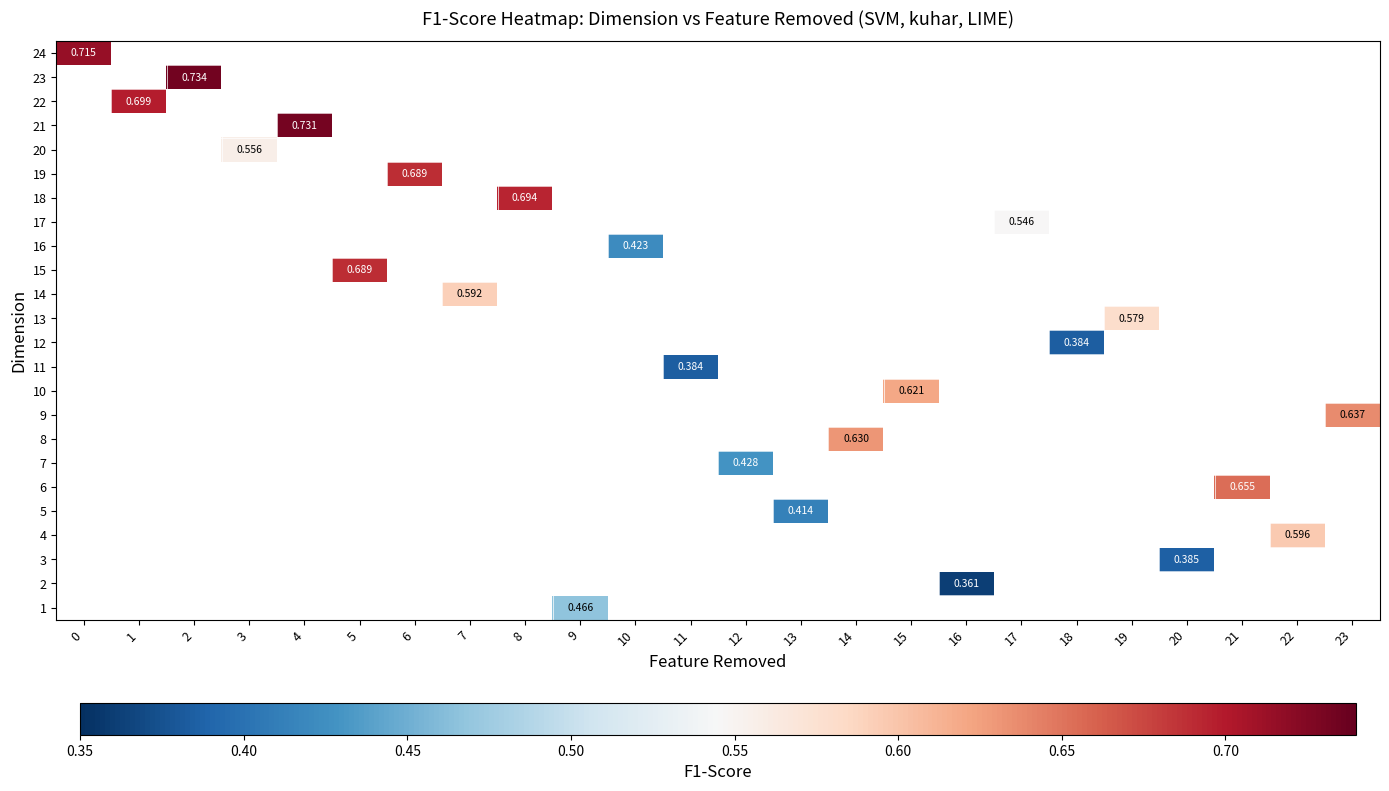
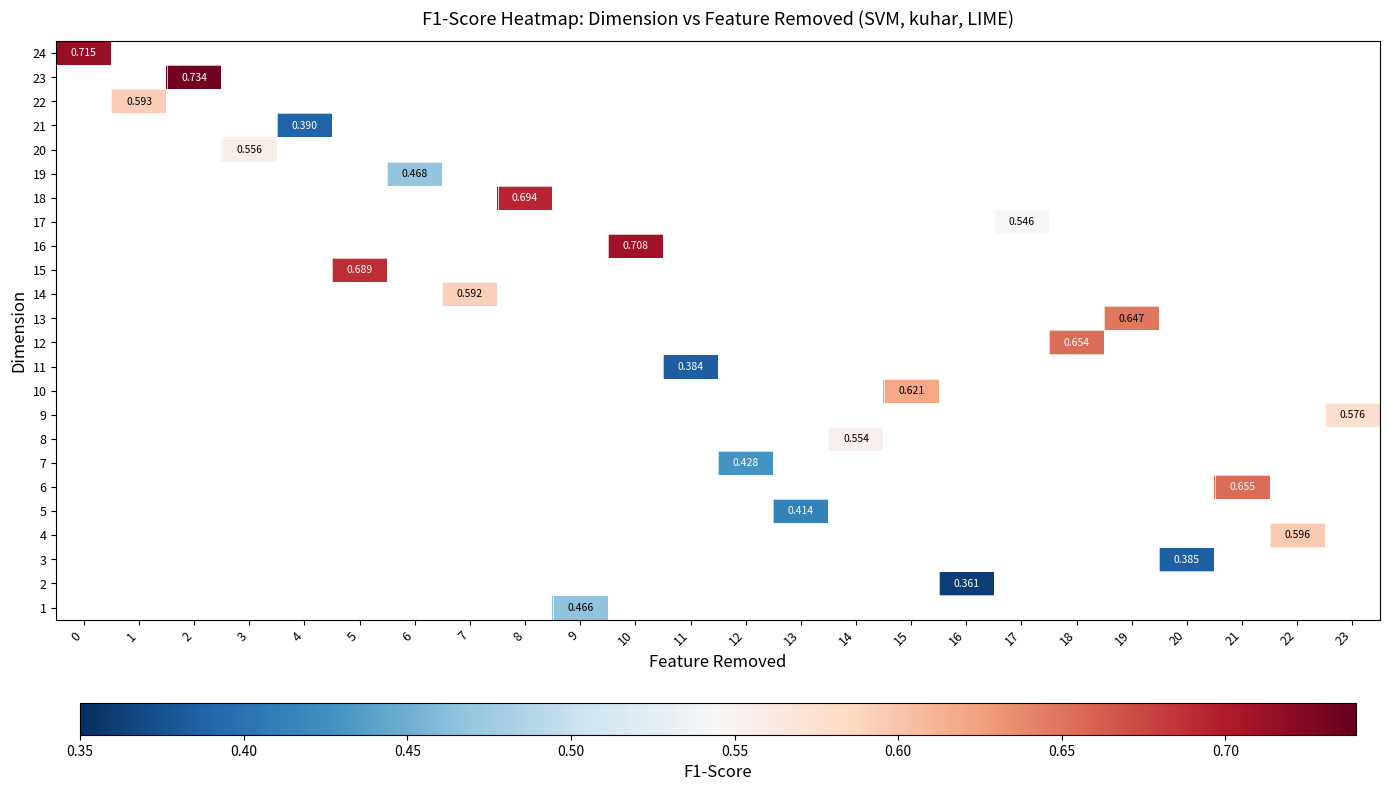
22, 1: 0.699 -> 0.593
21, 4: 0.731 -> 0.390
19, 6: 0.689 -> 0.468
16, 10: 0.423 -> 0.708
13, 19: 0.579 -> 0.647
12, 18: 0.384 -> 0.654
9, 23: 0.637 -> 0.576
8, 14: 0.630 -> 0.554
